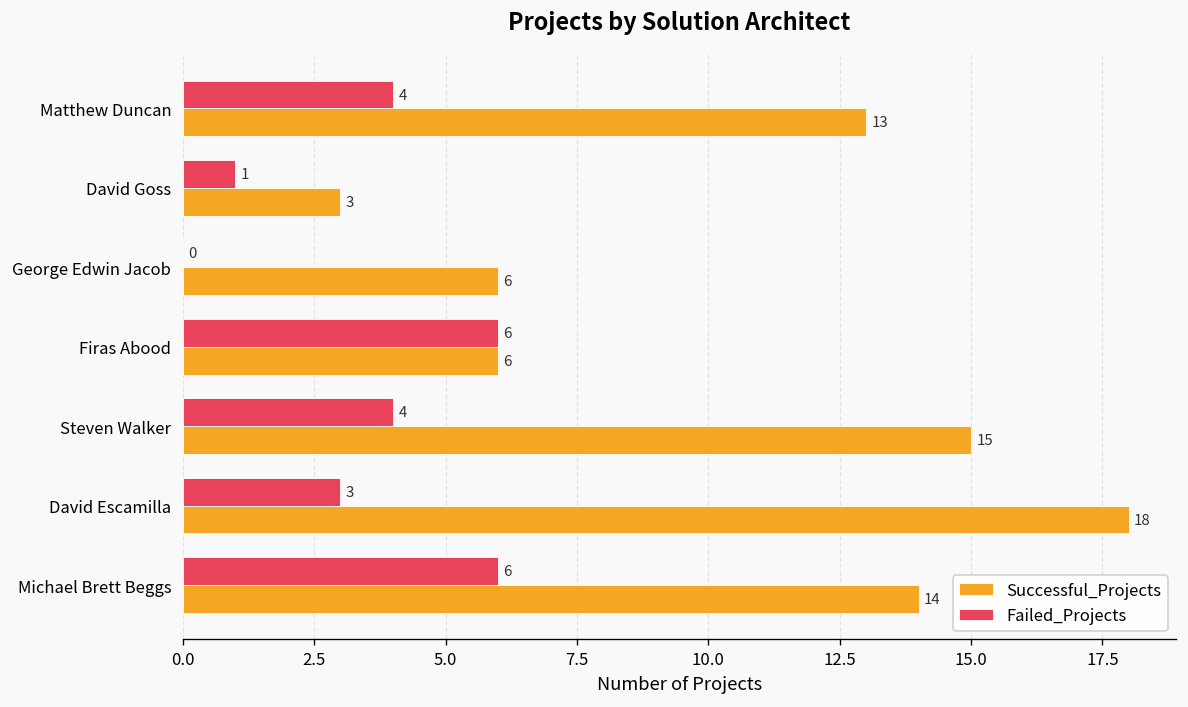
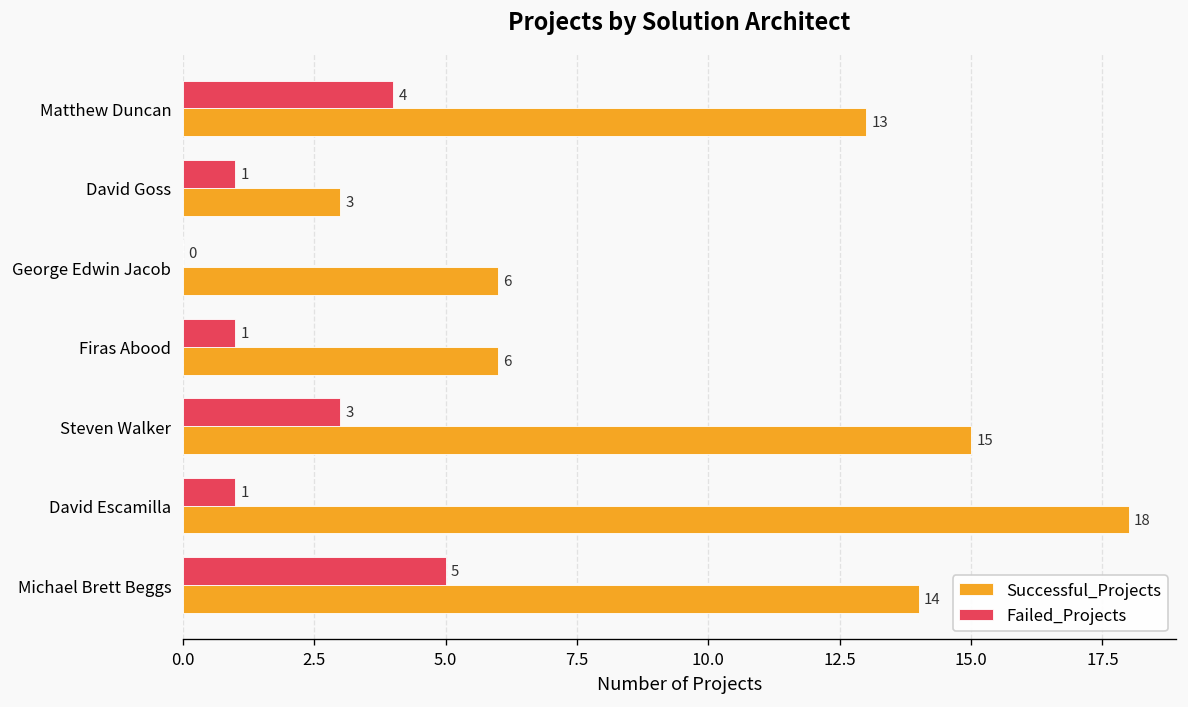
Failed_Projects, Firas Abood: 6 -> 1
Failed_Projects, Steven Walker: 4 -> 3
Failed_Projects, David Escamilla: 3 -> 1
Failed_Projects, Michael Brett Beggs: 6 -> 5
